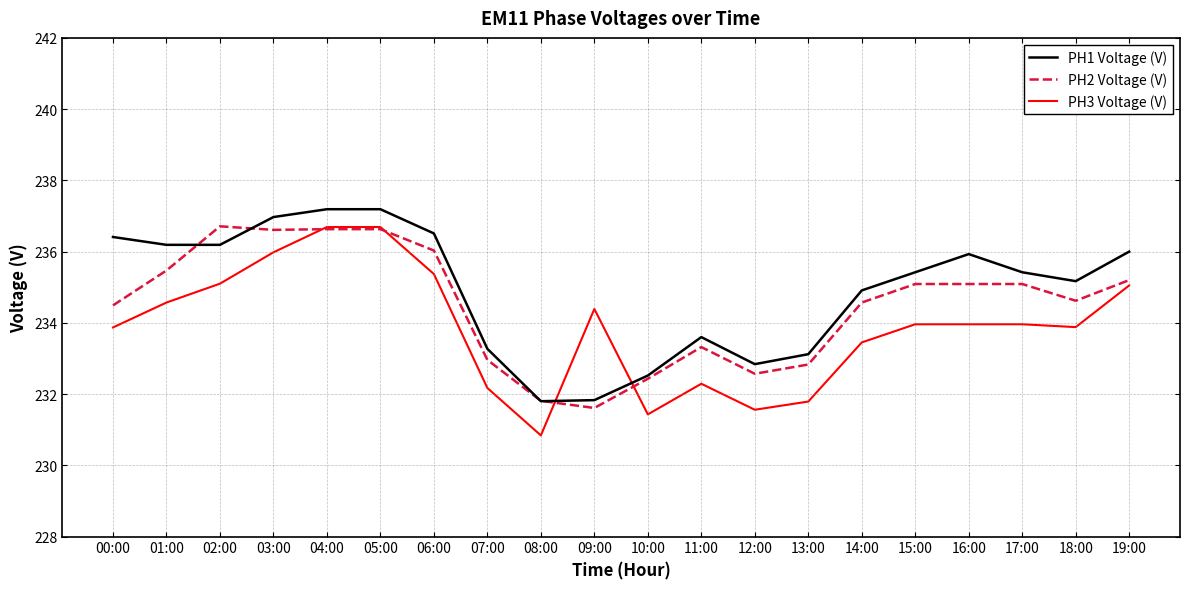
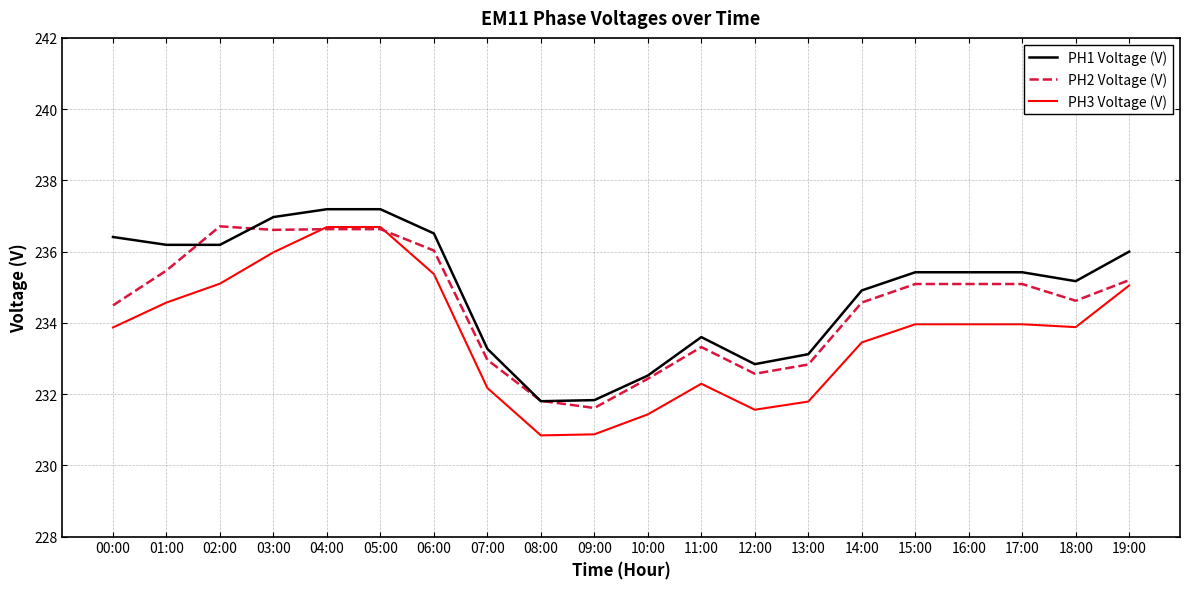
PH3 Voltage (V), 09:00: 234.4 -> 230.9
PH1 Voltage (V), 16:00: 235.9 -> 235.4
